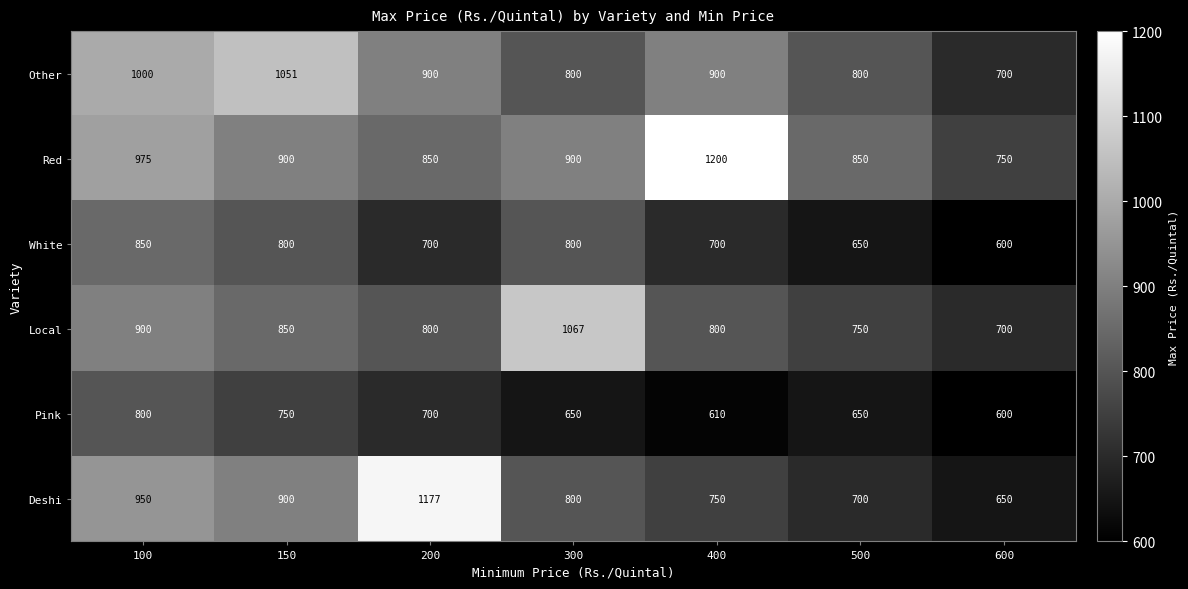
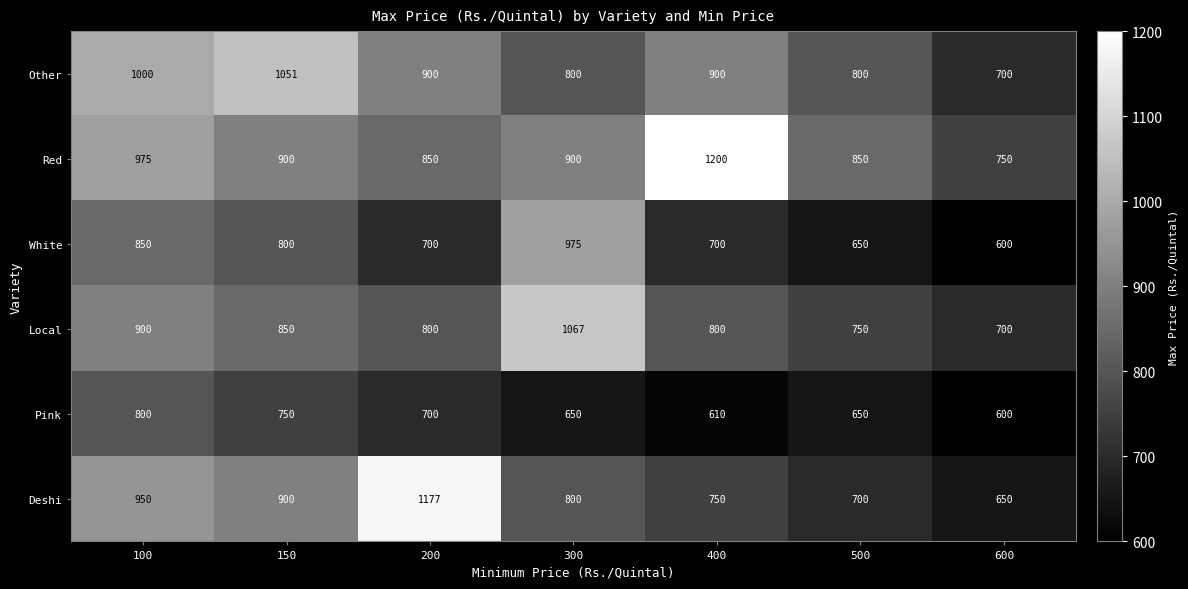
White, 300: 800 -> 975
